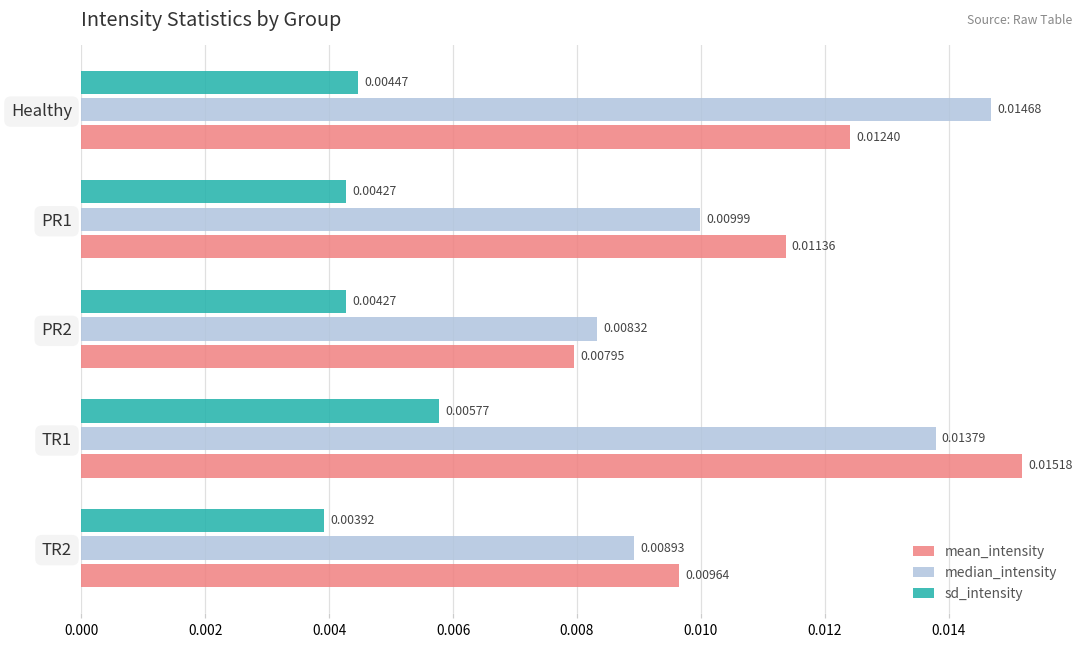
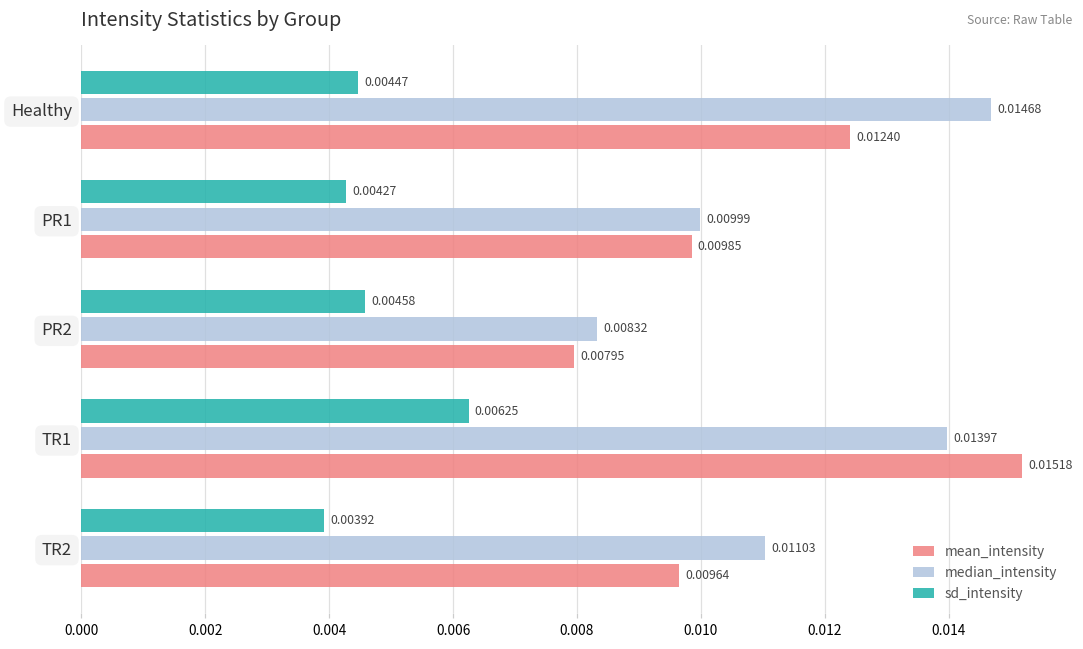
mean_intensity, PR1: 0.01136 -> 0.00985
sd_intensity, PR2: 0.00427 -> 0.00458
sd_intensity, TR1: 0.00577 -> 0.00625
median_intensity, TR1: 0.01379 -> 0.01397
median_intensity, TR2: 0.00893 -> 0.01103
